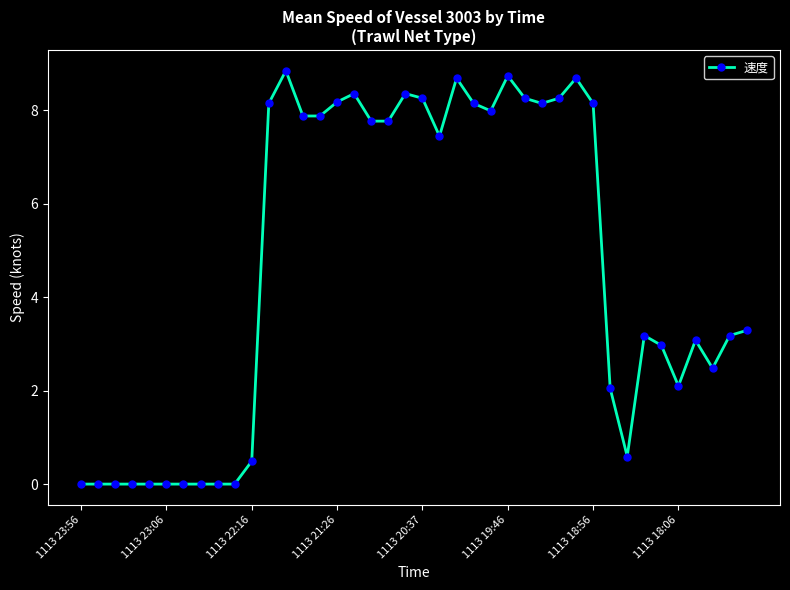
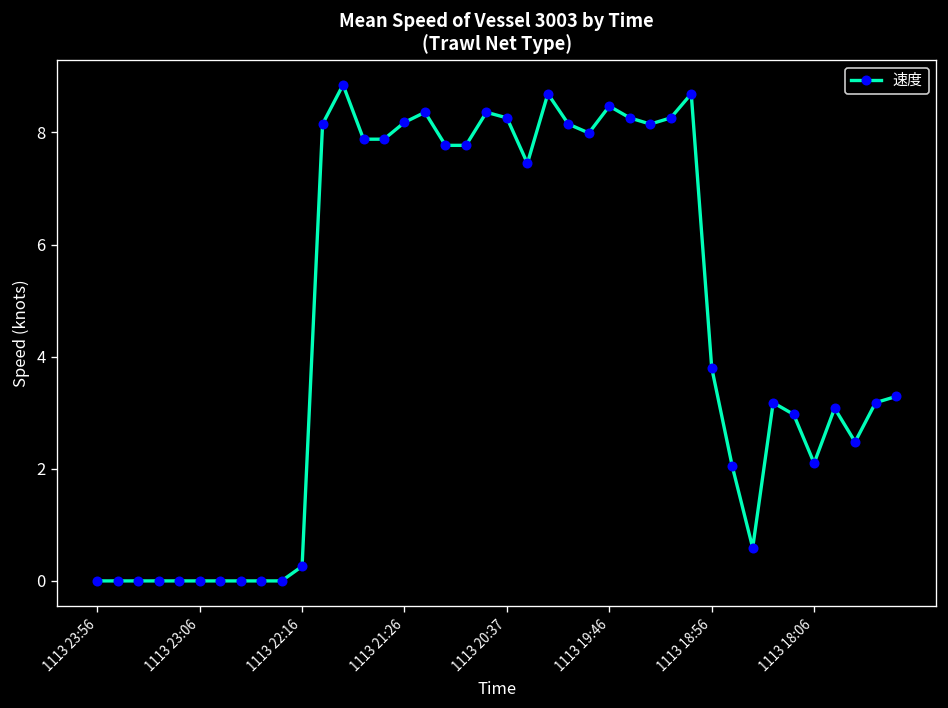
1113 22:16: 0.5 -> 0.3
1113 19:46: 8.7 -> 8.5
1113 18:56: 8.2 -> 3.8
